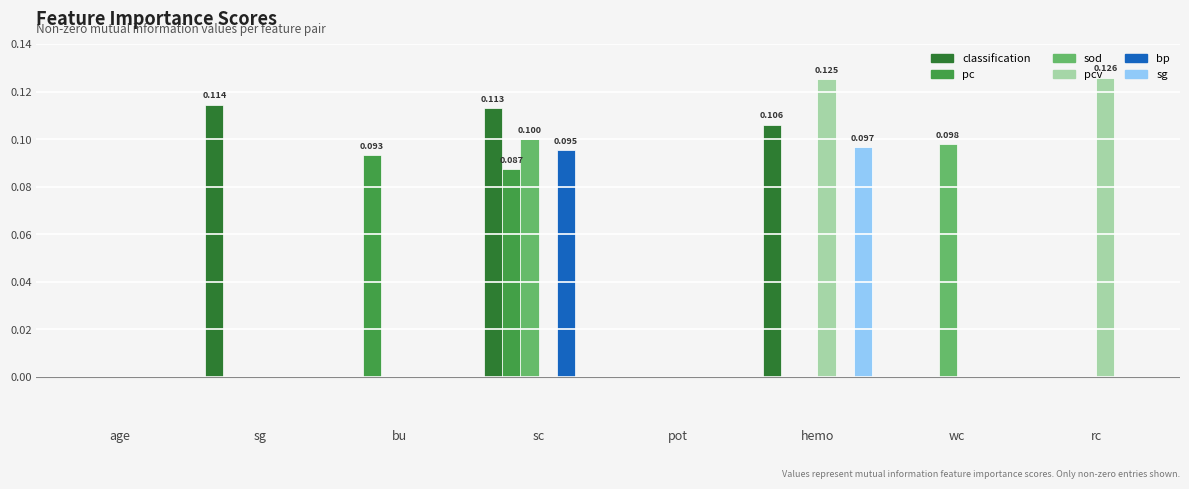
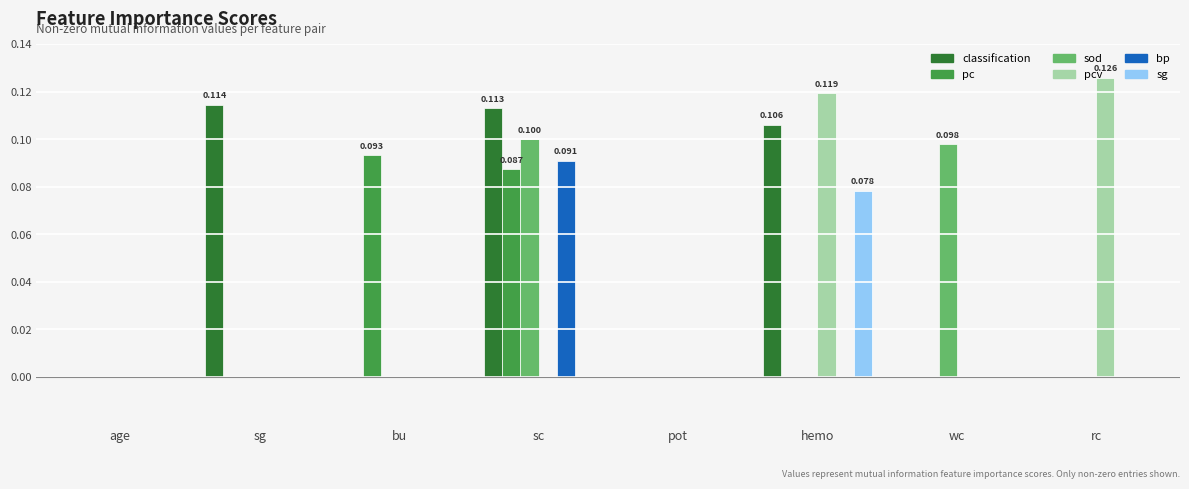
bp, sc: 0.095 -> 0.091
pcv, hemo: 0.125 -> 0.119
sg, hemo: 0.097 -> 0.078
